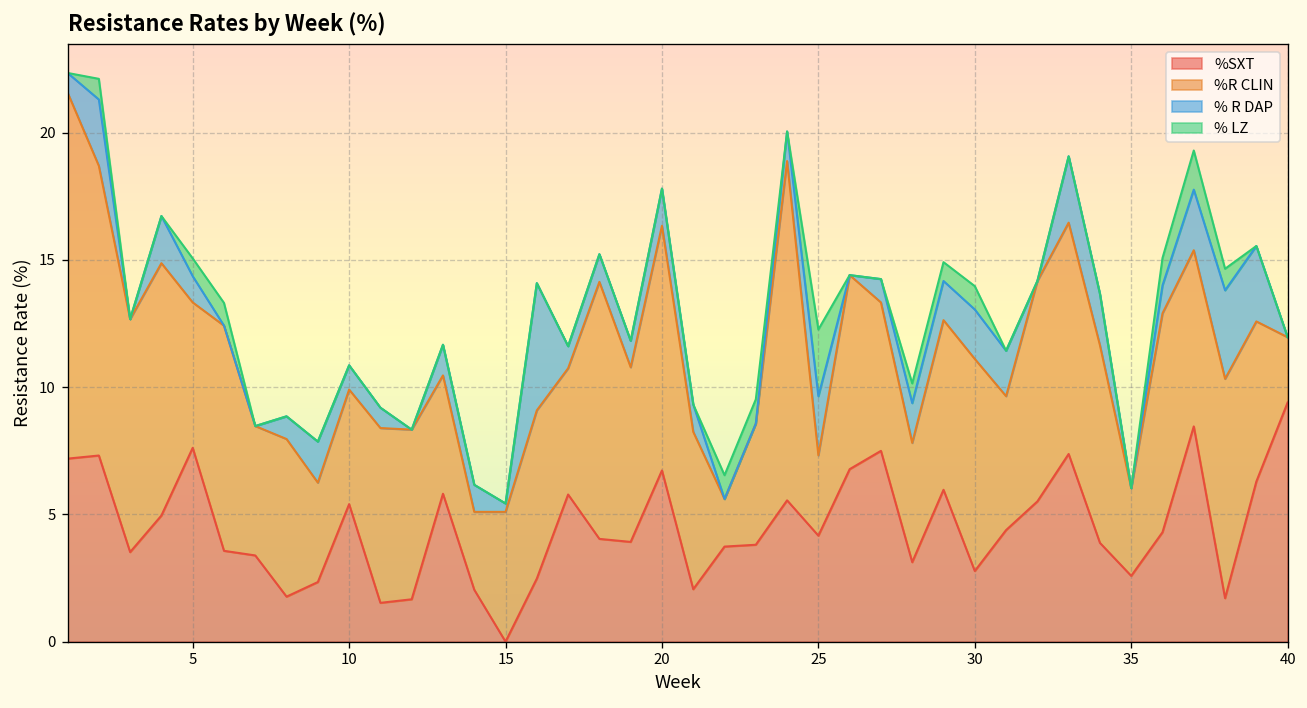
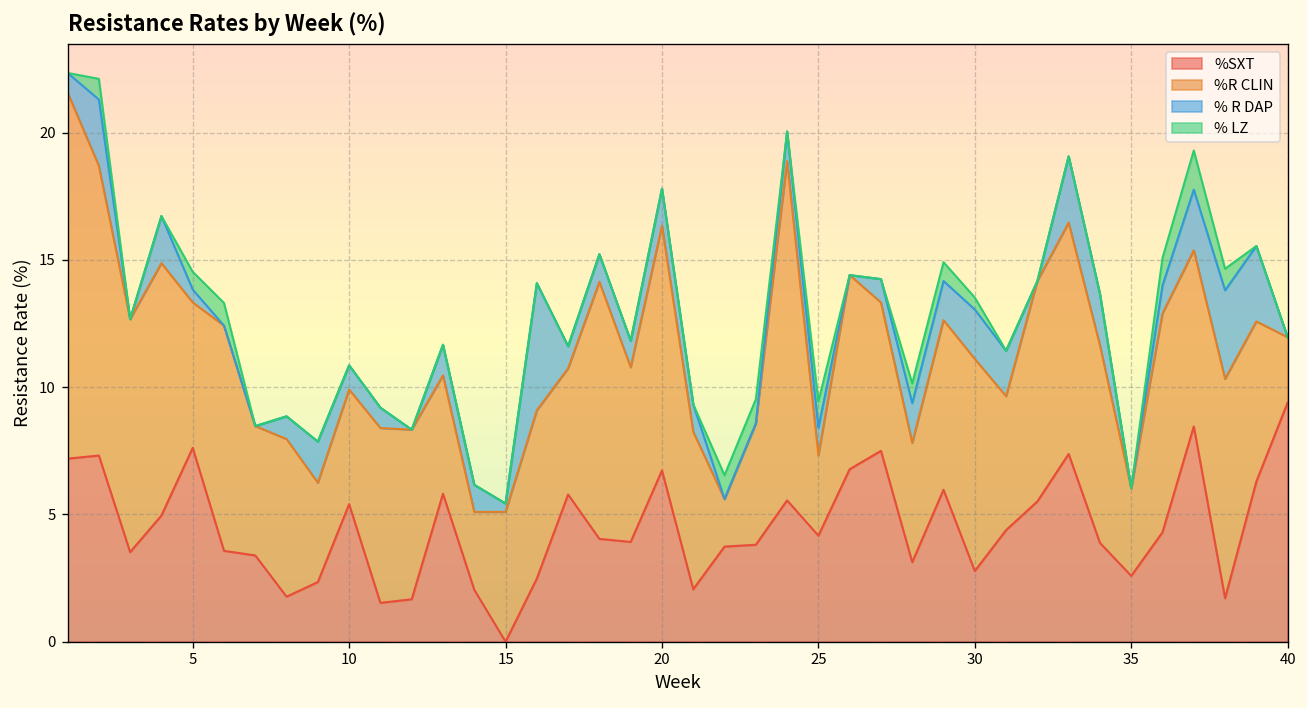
% R DAP, 5: 1.0 -> 0.5
% R DAP, 25: 2.3 -> 1.1
% LZ, 25: 2.6 -> 1.0
% LZ, 30: 0.9 -> 0.5
